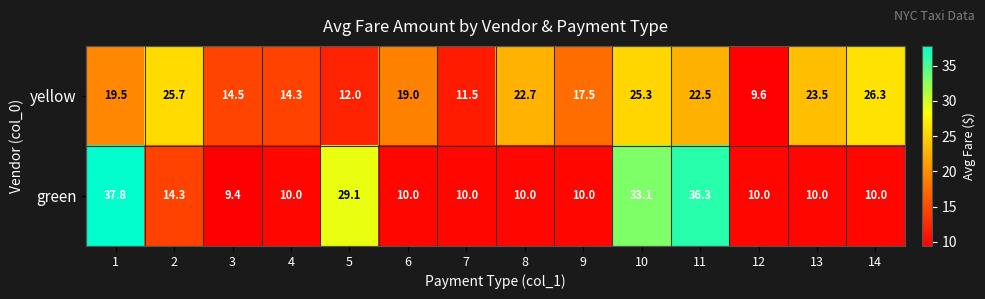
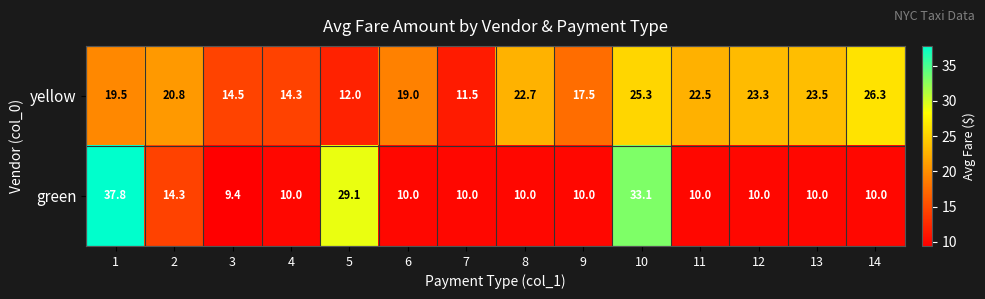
yellow, 2: 25.7 -> 20.8
yellow, 12: 9.6 -> 23.3
green, 11: 36.3 -> 10.0
